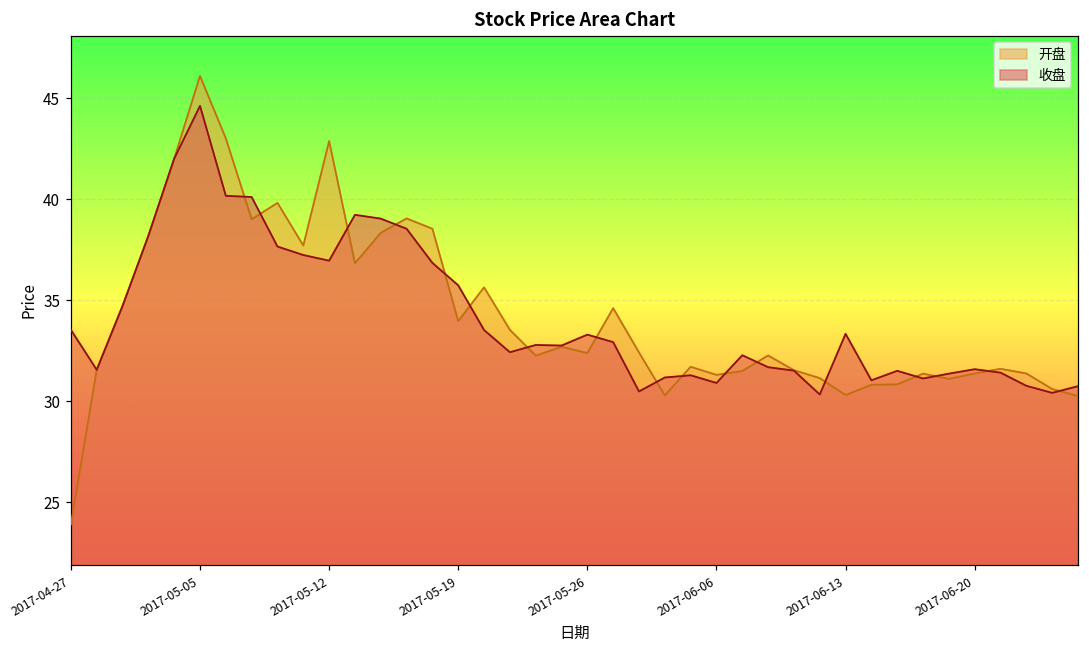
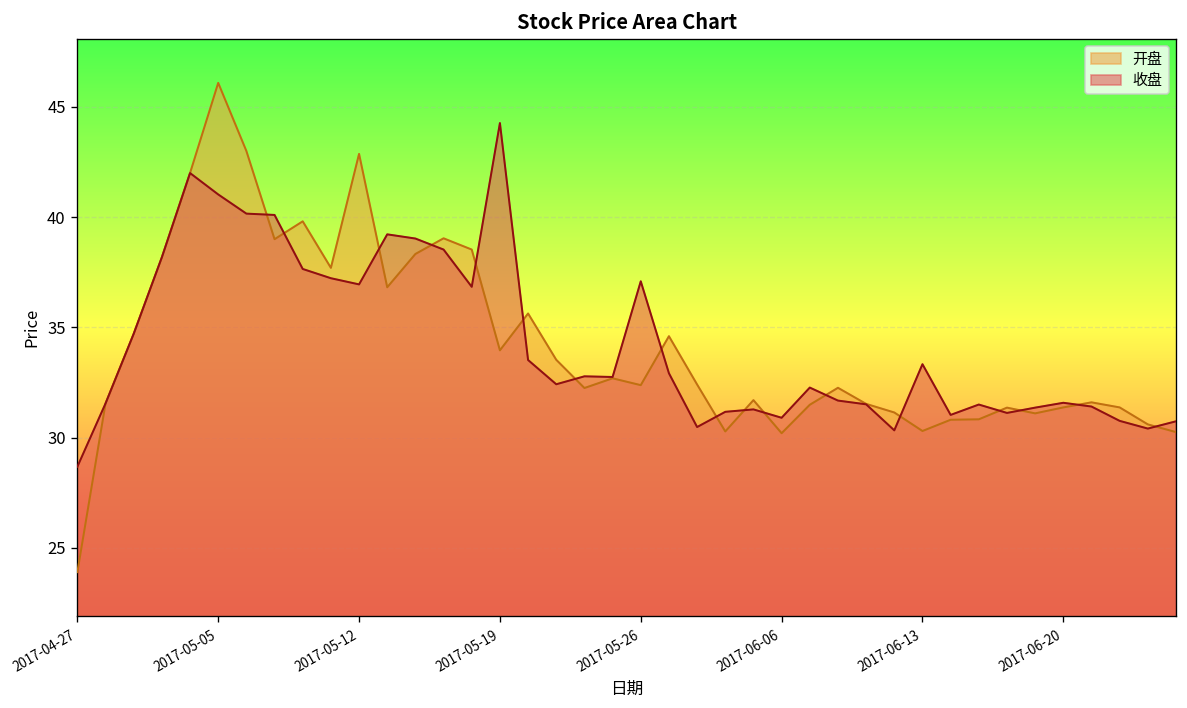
收盘, 2017-04-27: 33.5 -> 28.7
收盘, 2017-05-05: 44.6 -> 41.0
收盘, 2017-05-19: 35.7 -> 44.3
收盘, 2017-05-26: 33.3 -> 37.1
开盘, 2017-06-06: 31.3 -> 30.2
